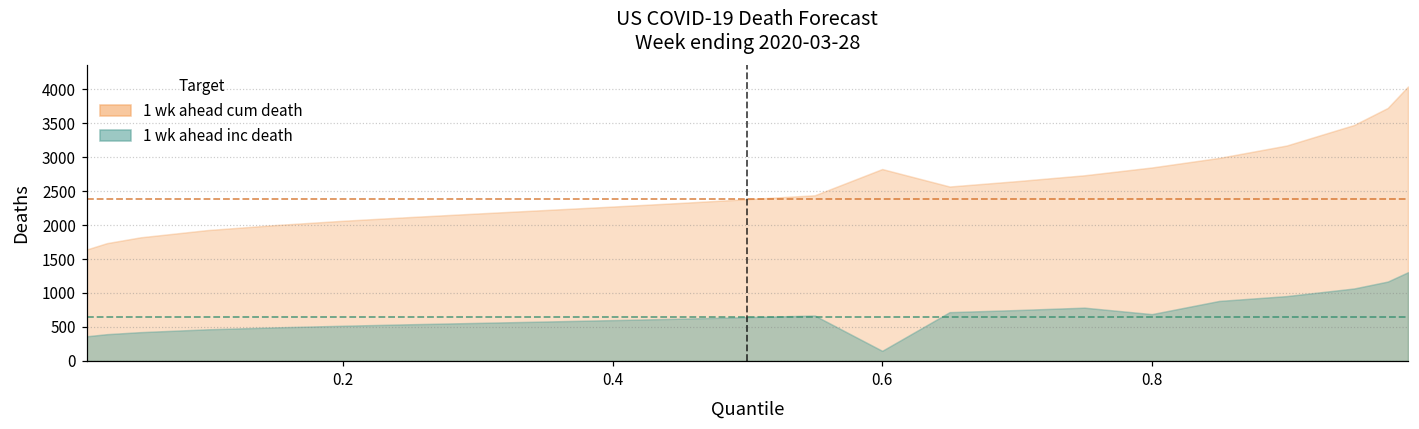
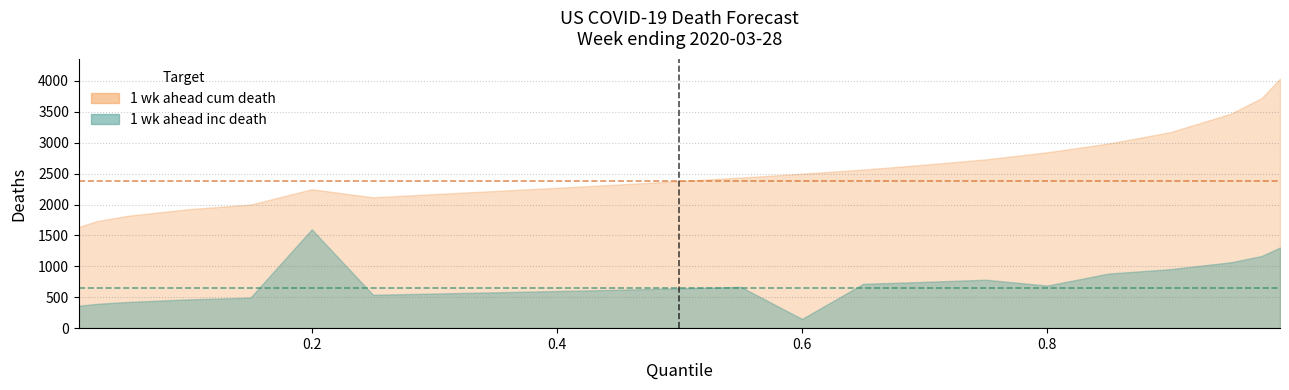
1 wk ahead cum death, 0.2: 2100 -> 2200
1 wk ahead inc death, 0.2: 500 -> 1600
1 wk ahead cum death, 0.6: 2800 -> 2500
